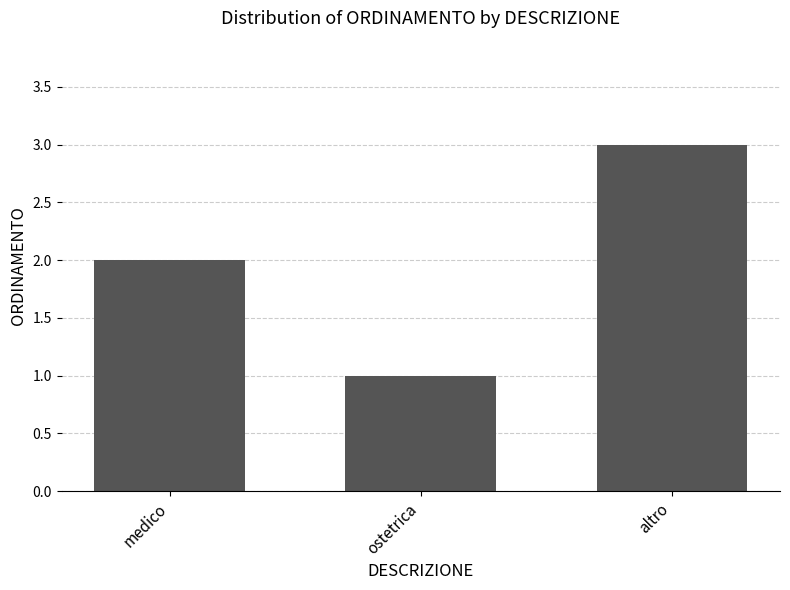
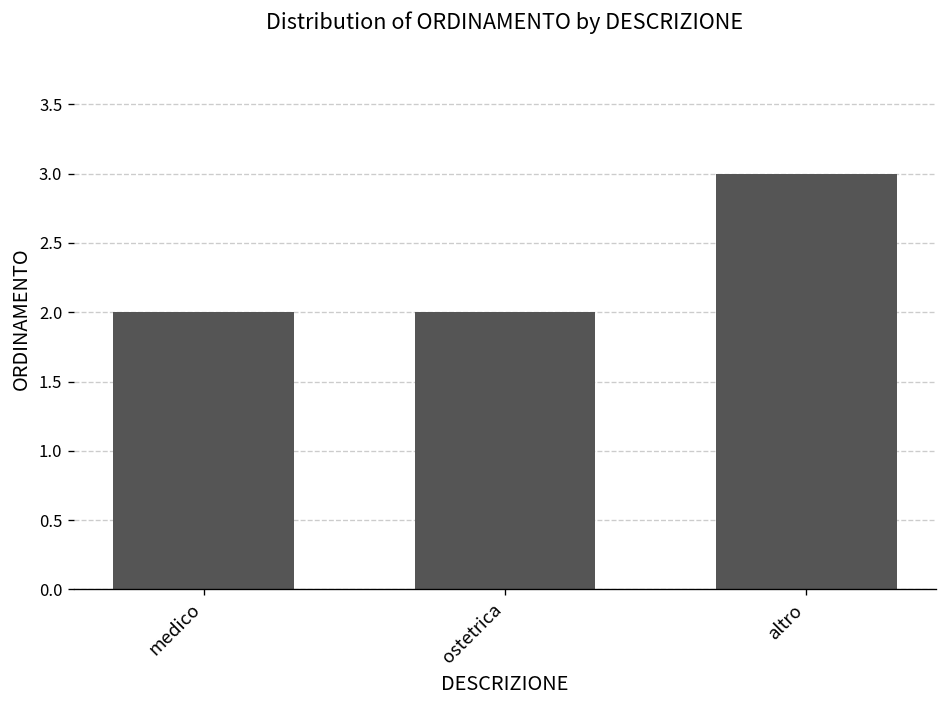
ostetrica: 1 -> 2
